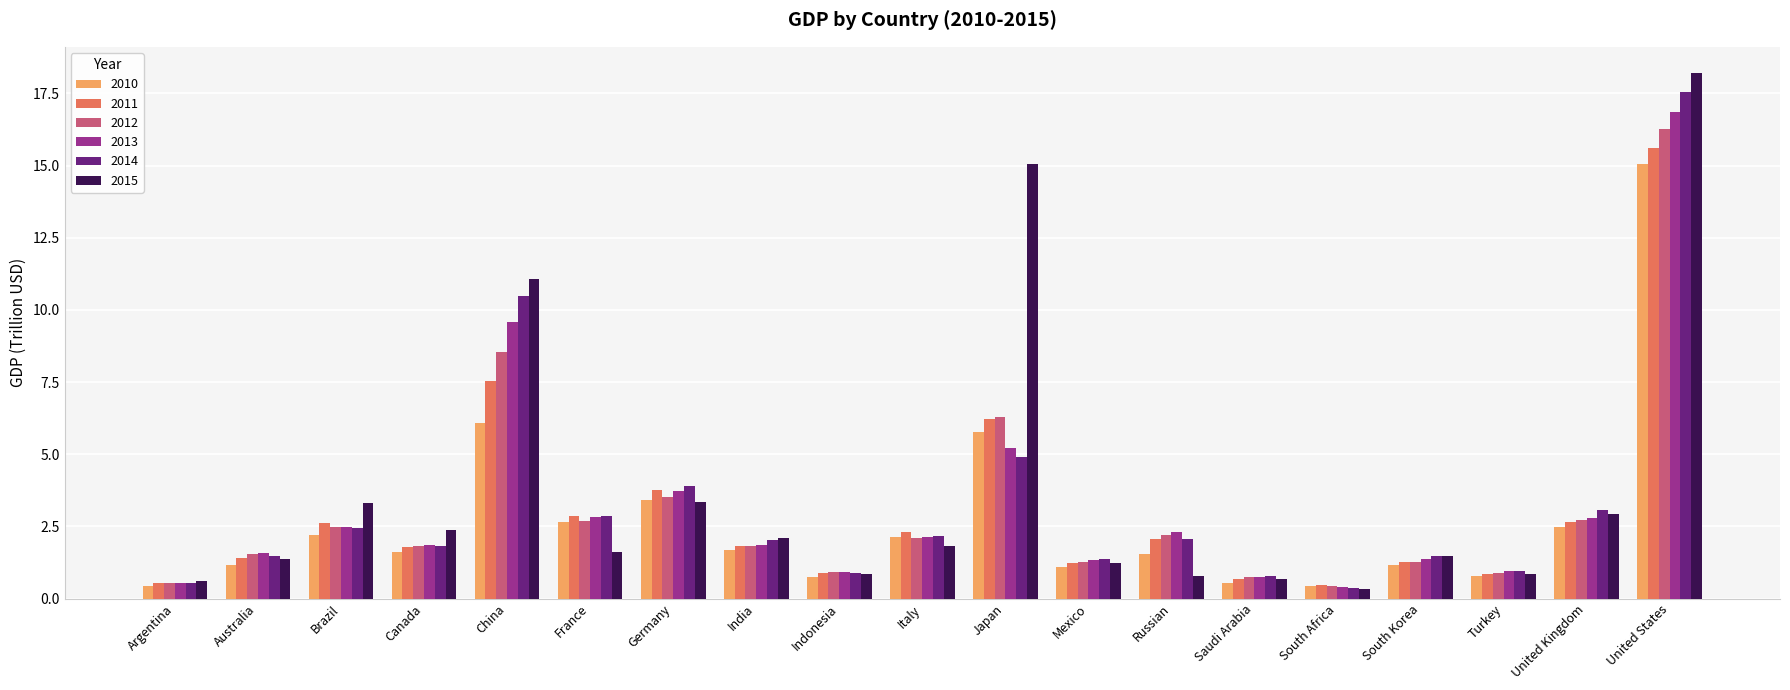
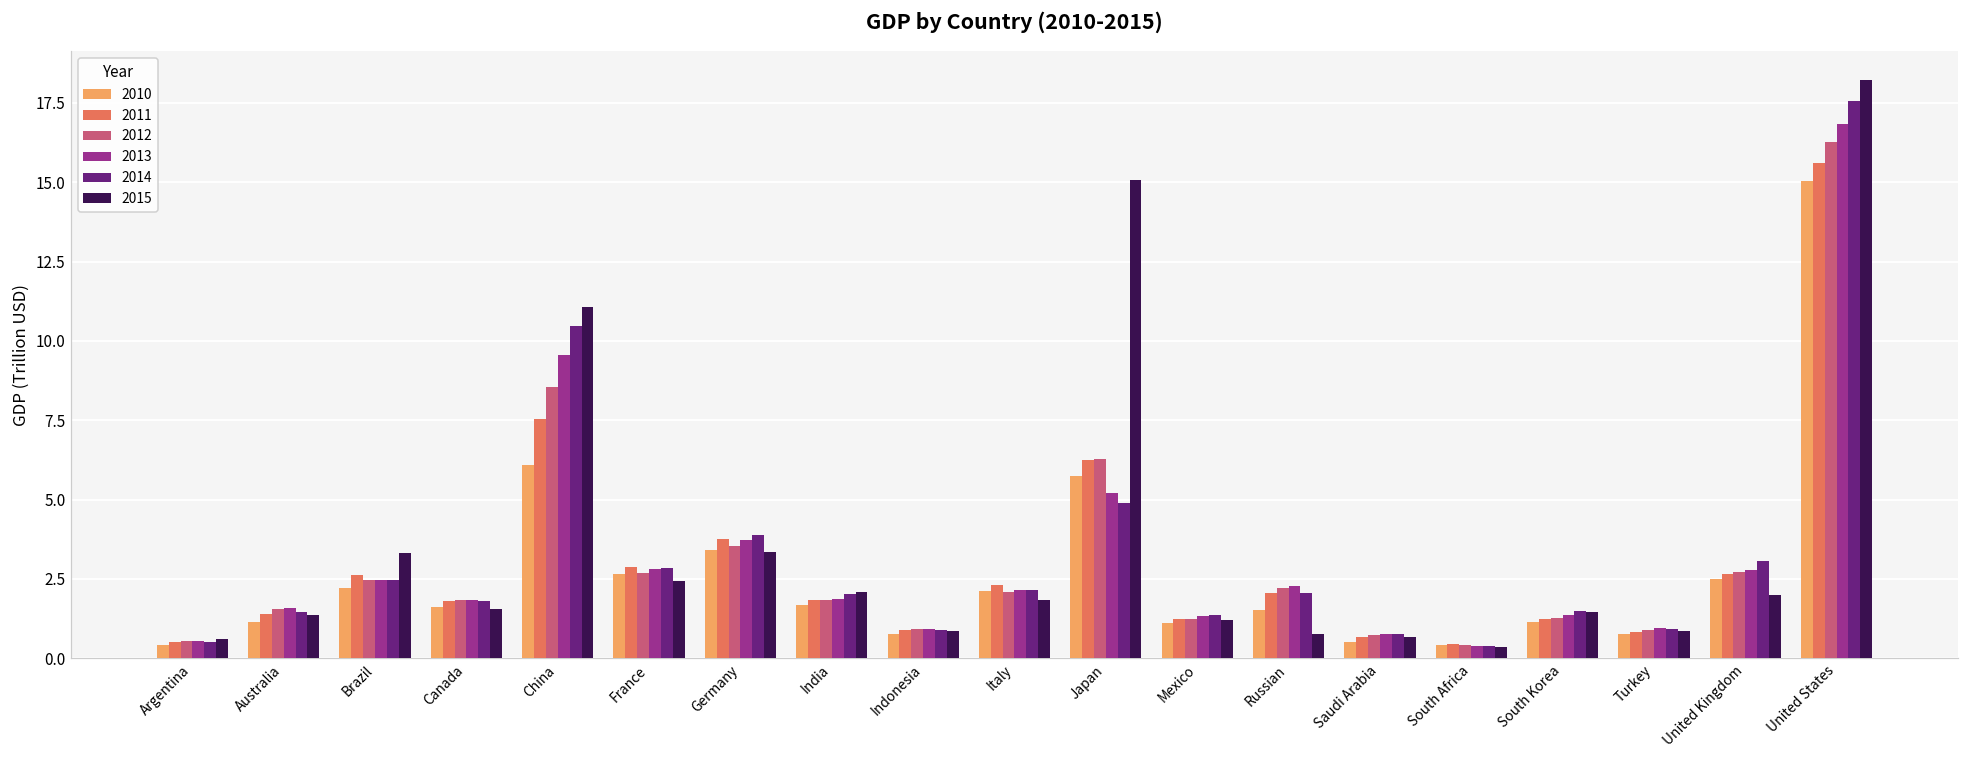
2015, Canada: 2.4 -> 1.6
2015, France: 1.6 -> 2.4
2015, United Kingdom: 2.9 -> 2.0
